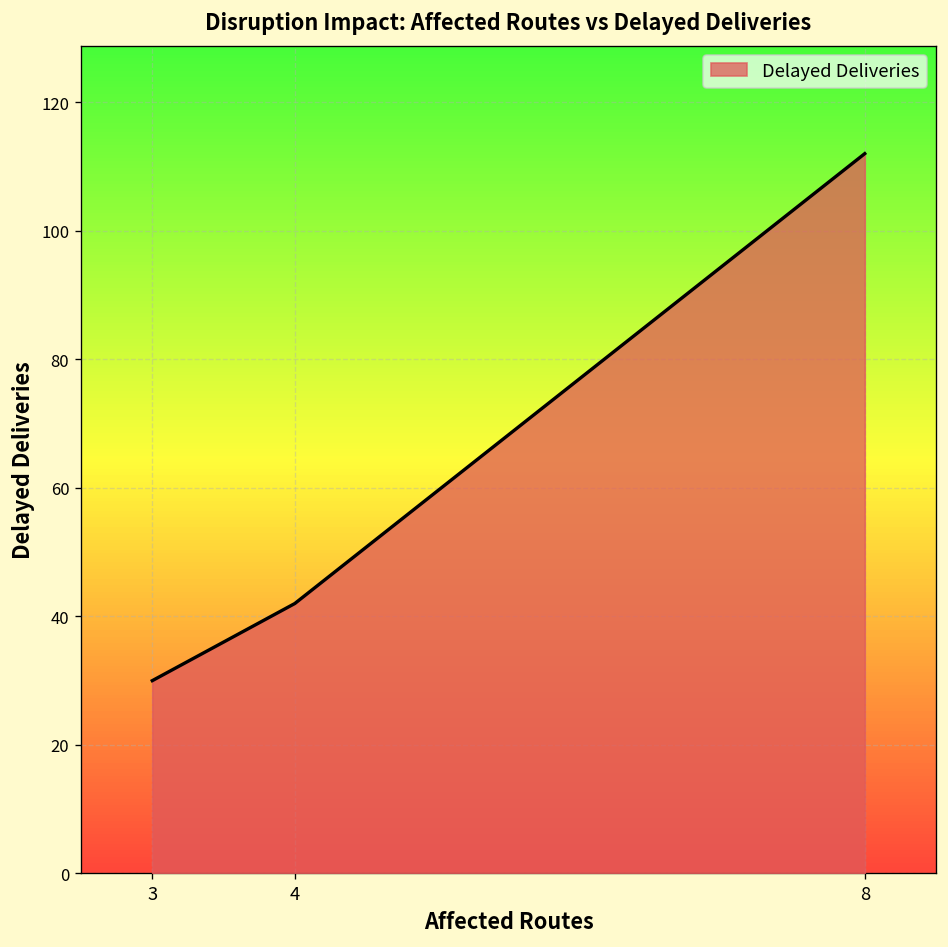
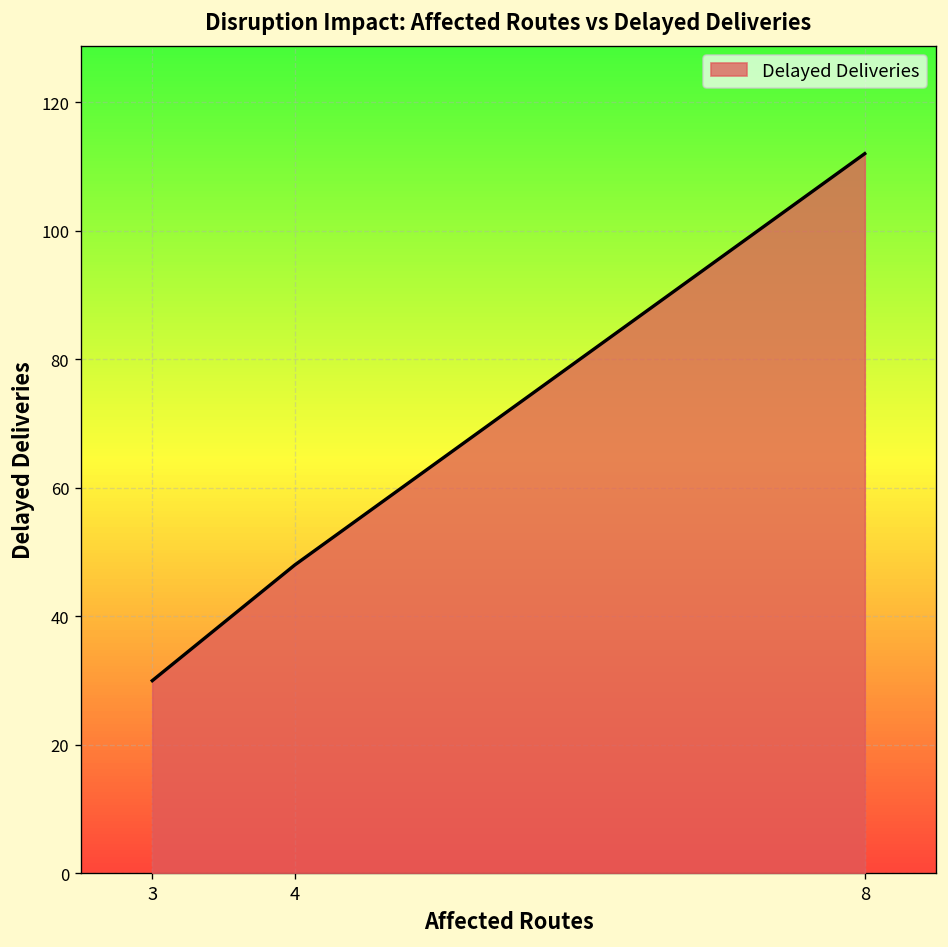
4: 42 -> 48
